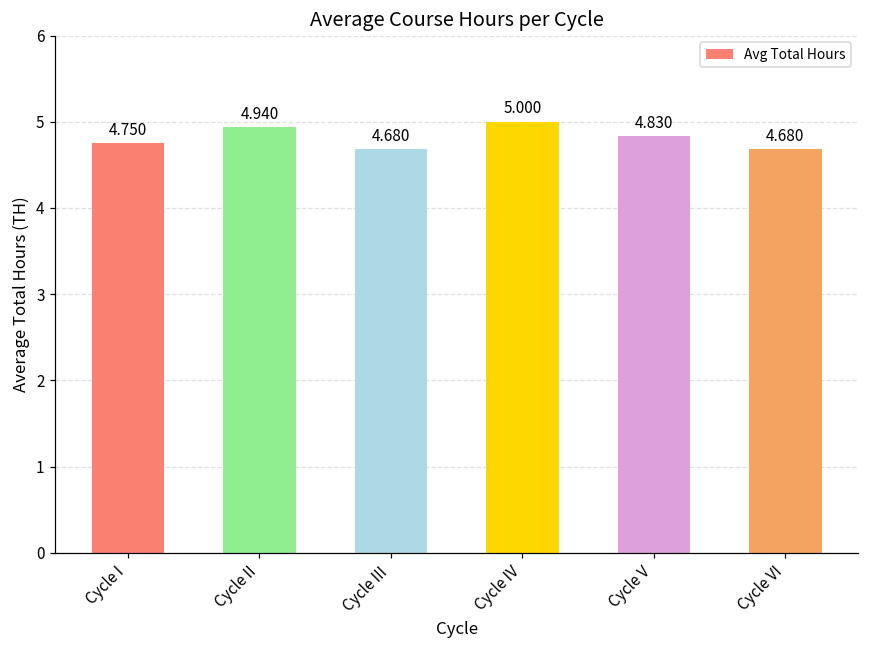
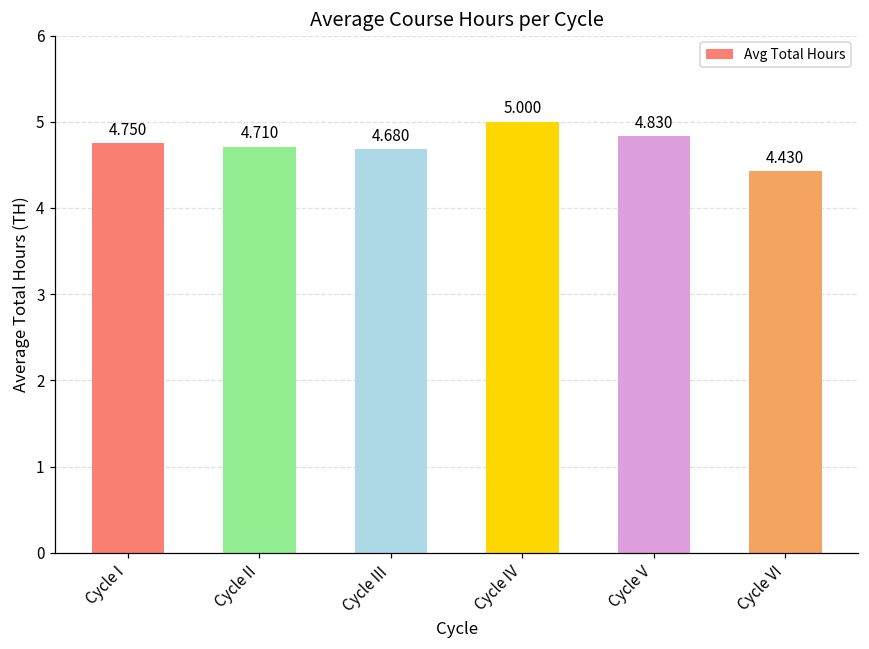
Cycle II: 4.940 -> 4.710
Cycle VI: 4.680 -> 4.430
